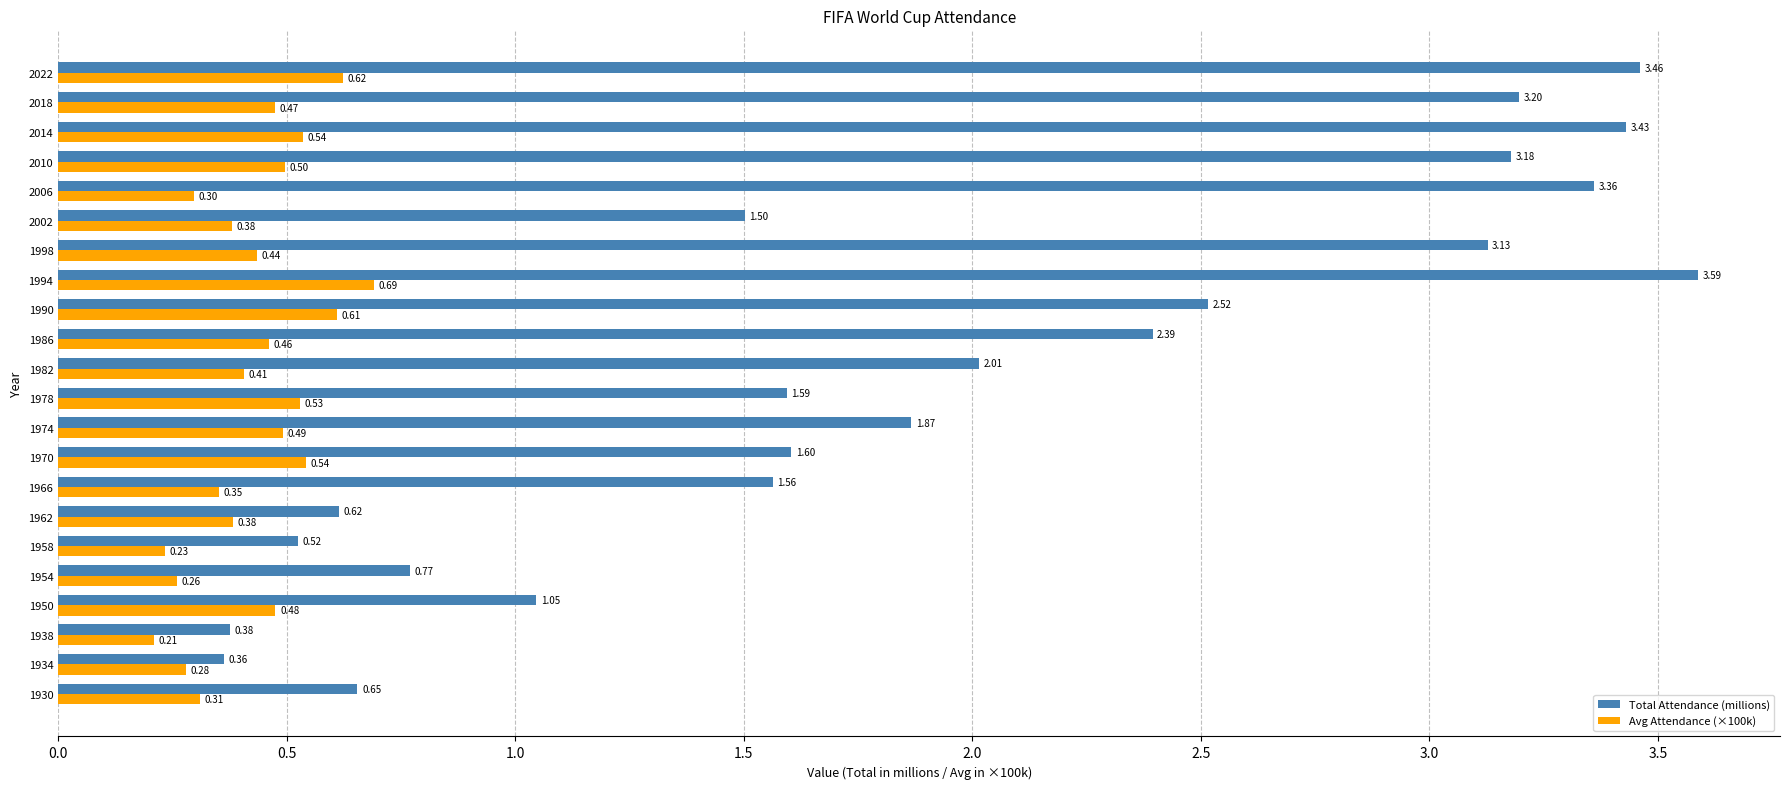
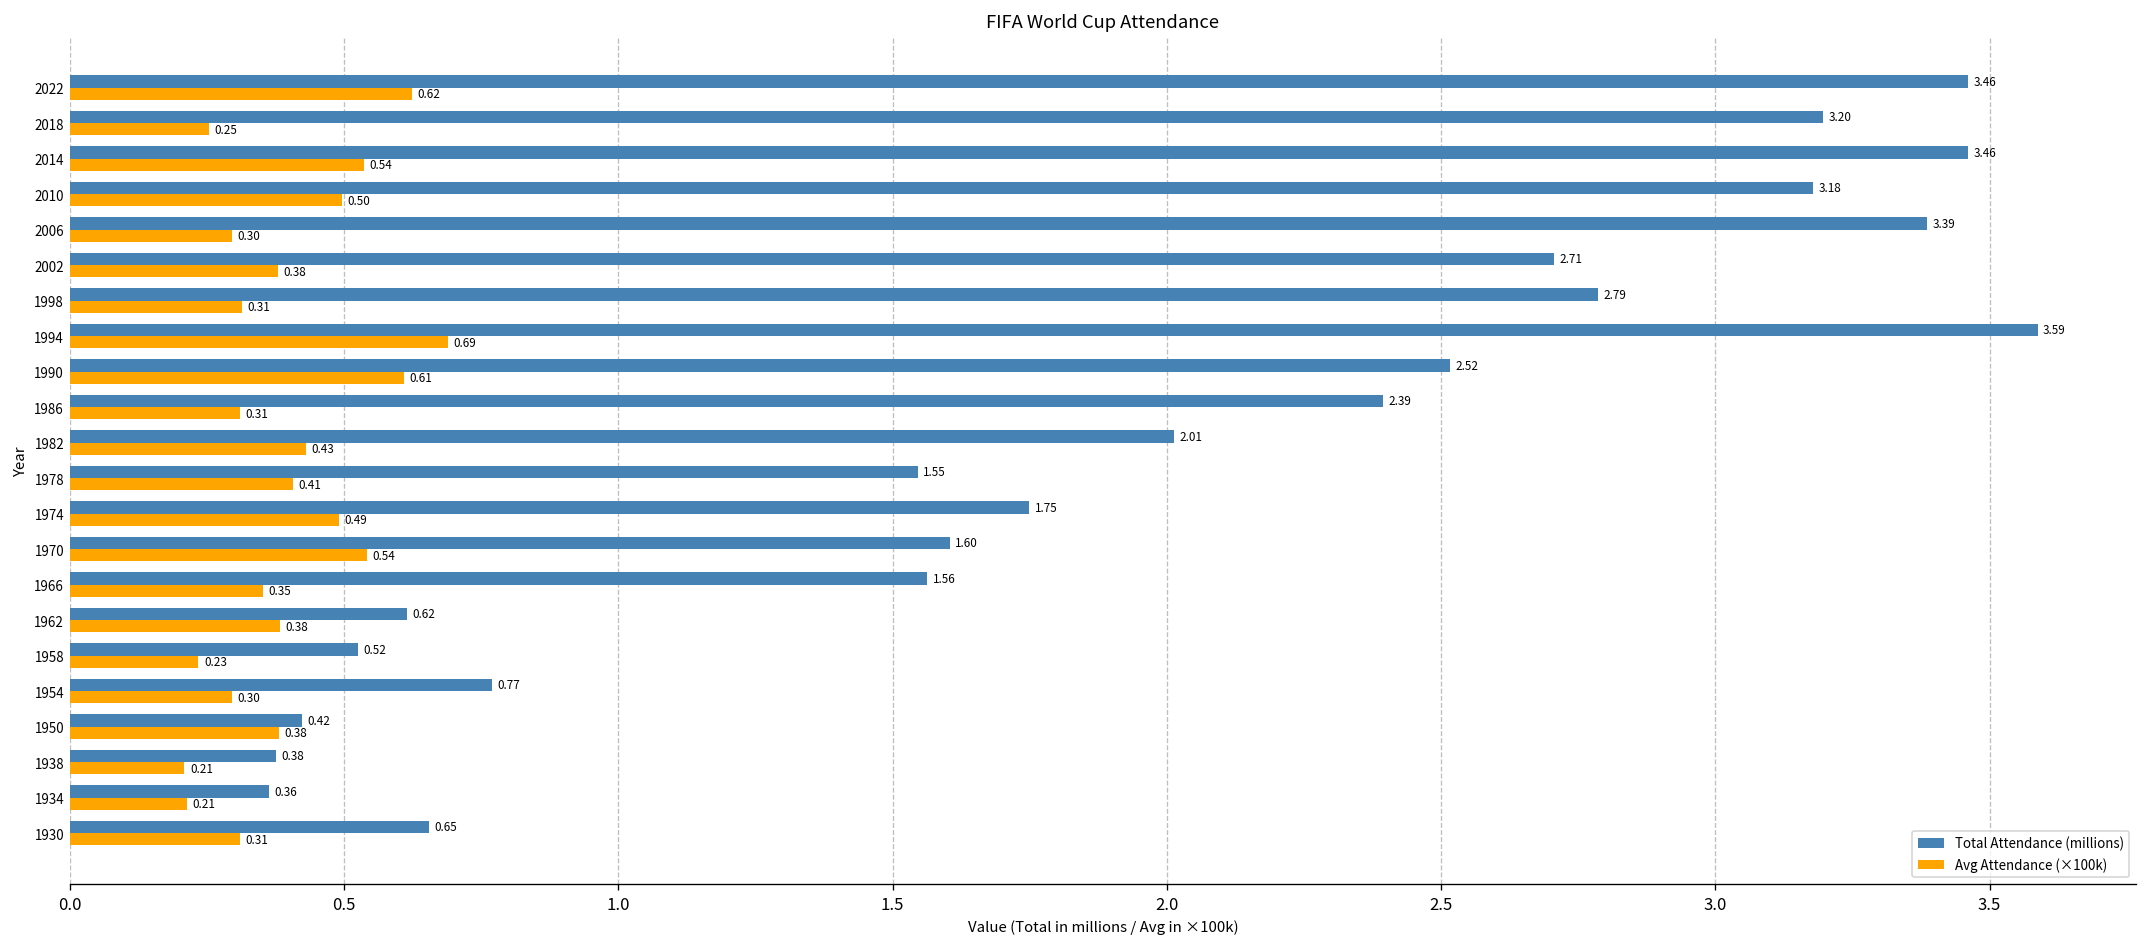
Avg Attendance (×100k), 2018: 0.47 -> 0.25
Total Attendance (millions), 2014: 3.43 -> 3.46
Total Attendance (millions), 2006: 3.36 -> 3.39
Total Attendance (millions), 2002: 1.50 -> 2.71
Total Attendance (millions), 1998: 3.13 -> 2.79
Avg Attendance (×100k), 1998: 0.44 -> 0.31
Avg Attendance (×100k), 1986: 0.46 -> 0.31
Avg Attendance (×100k), 1982: 0.41 -> 0.43
Total Attendance (millions), 1978: 1.59 -> 1.55
Avg Attendance (×100k), 1978: 0.53 -> 0.41
Total Attendance (millions), 1974: 1.87 -> 1.75
Avg Attendance (×100k), 1954: 0.26 -> 0.30
Total Attendance (millions), 1950: 1.05 -> 0.42
Avg Attendance (×100k), 1950: 0.48 -> 0.38
Avg Attendance (×100k), 1934: 0.28 -> 0.21
